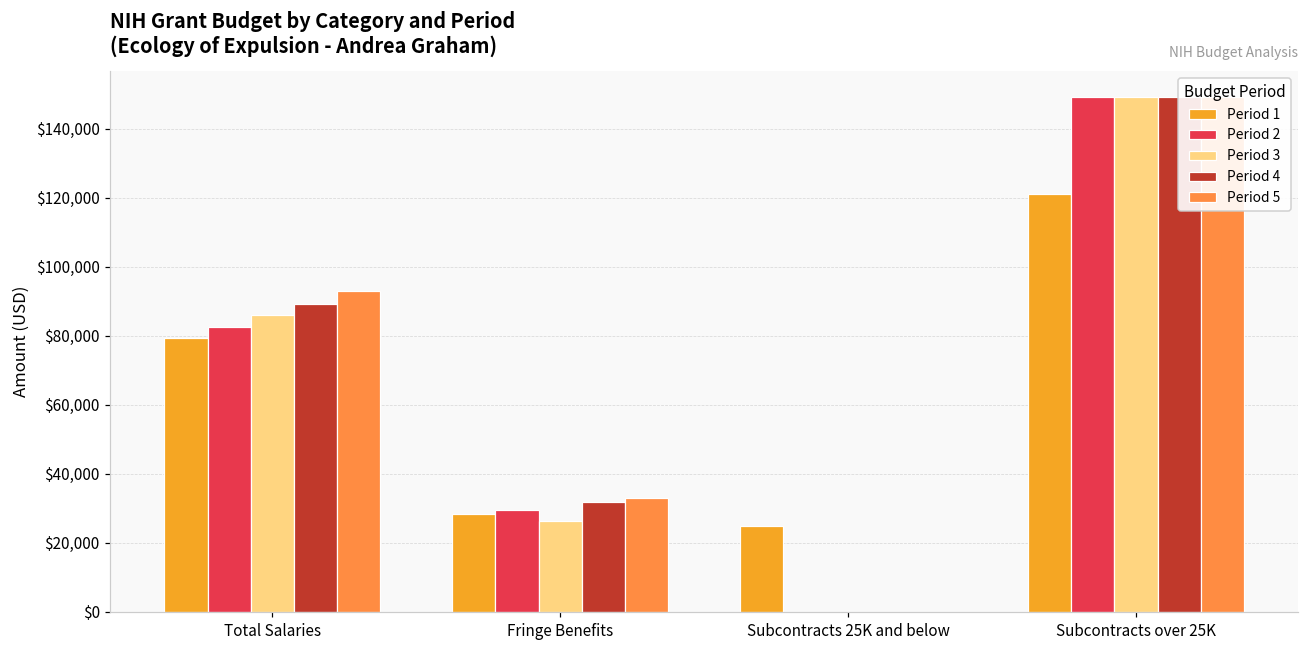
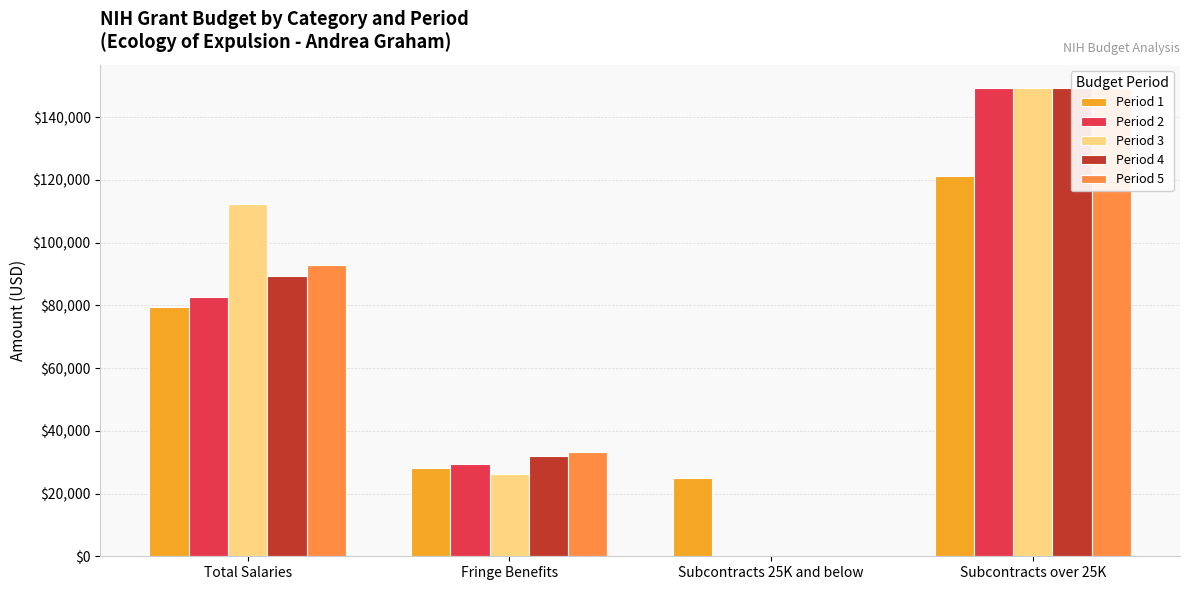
Period 3, Total Salaries: $86,000 -> $112,000
